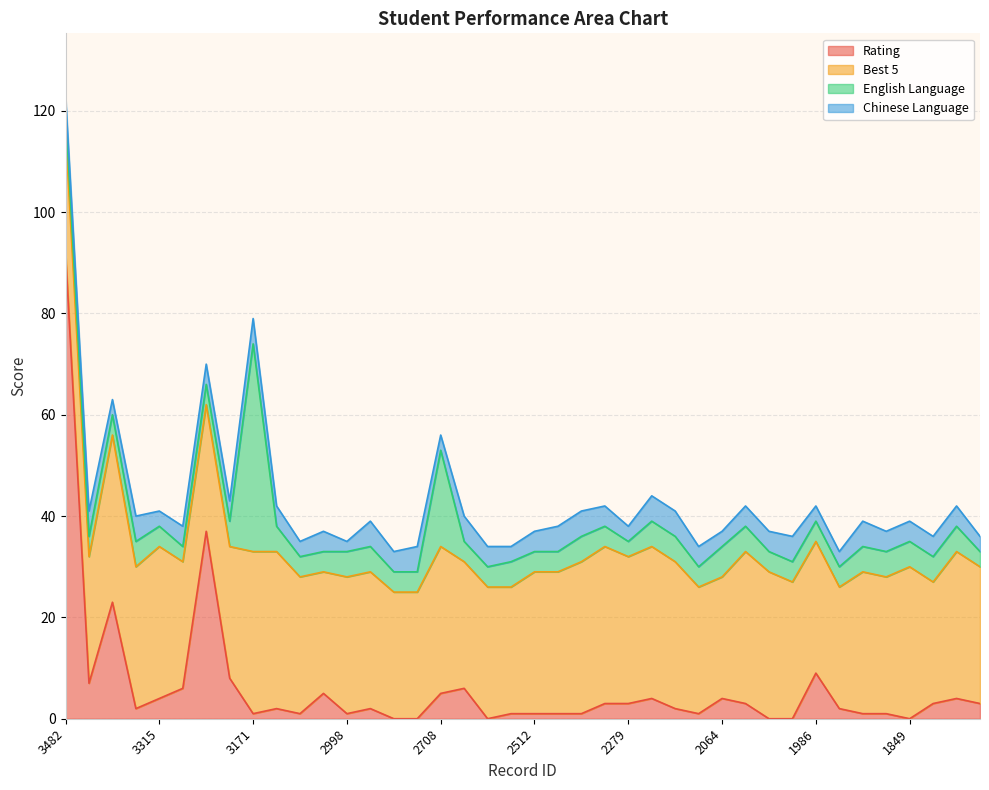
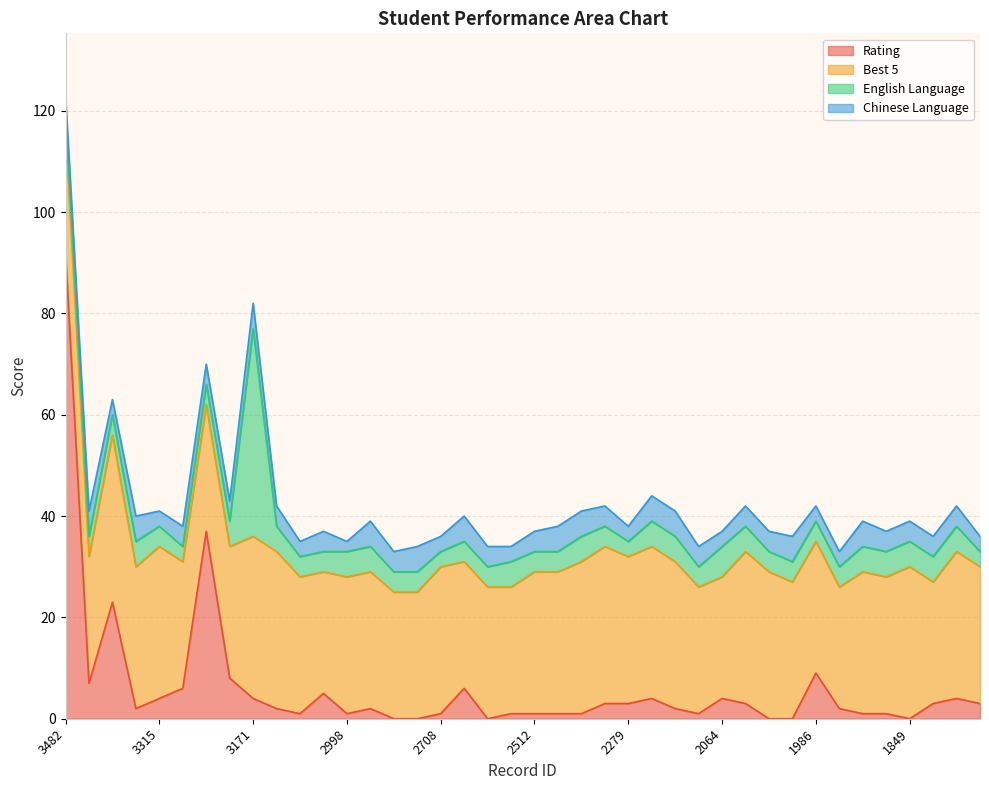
Rating, 3171: 1 -> 4
Rating, 2708: 5 -> 1
English Language, 2708: 19 -> 3
